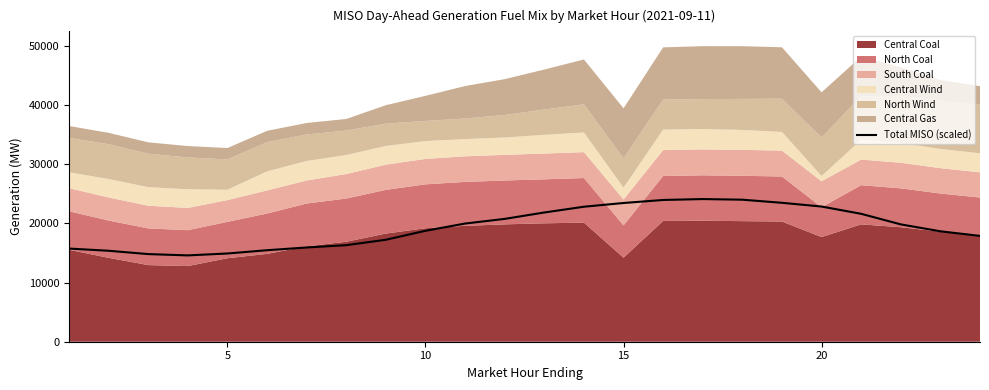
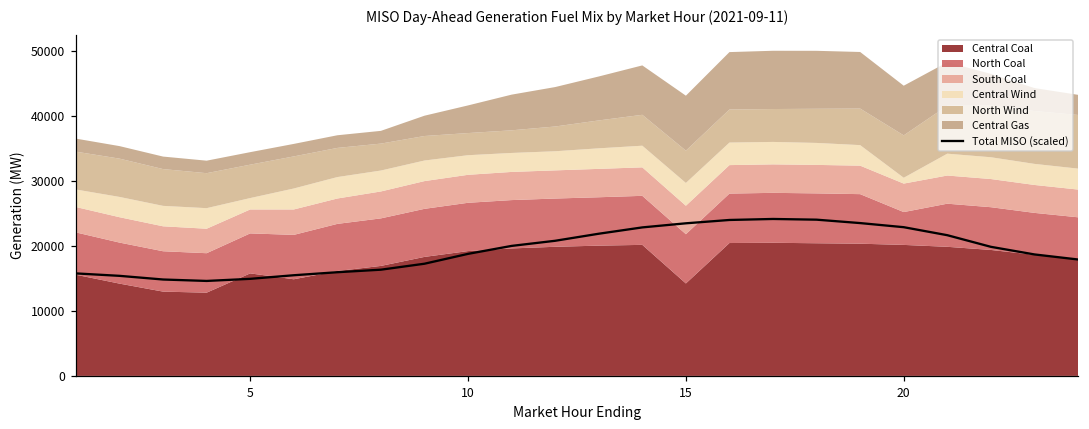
Central Coal, 5: 14000 -> 16000
North Coal, 15: 5000 -> 8000
Central Wind, 15: 2000 -> 4000
Central Coal, 20: 18000 -> 20000
